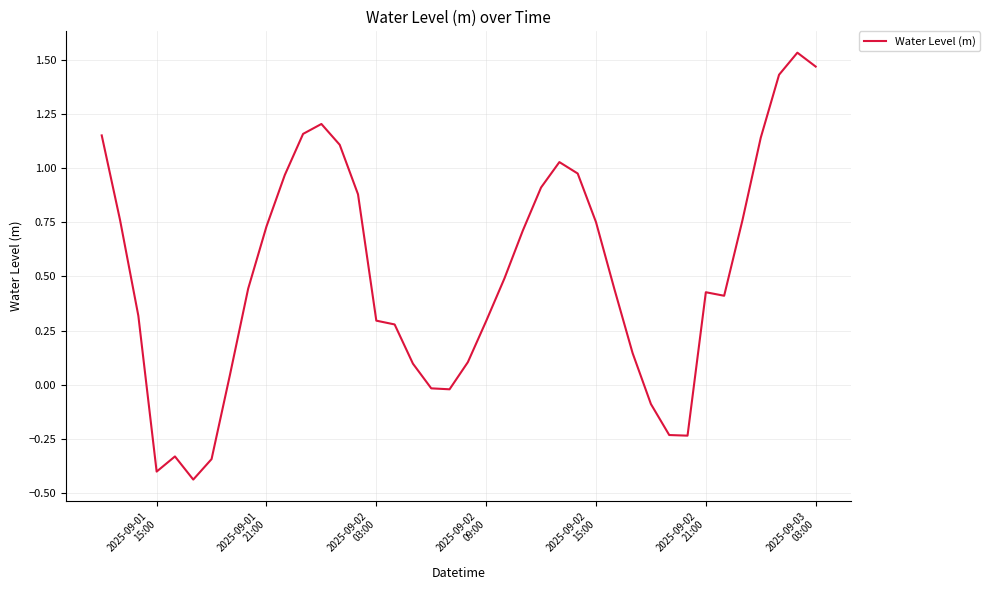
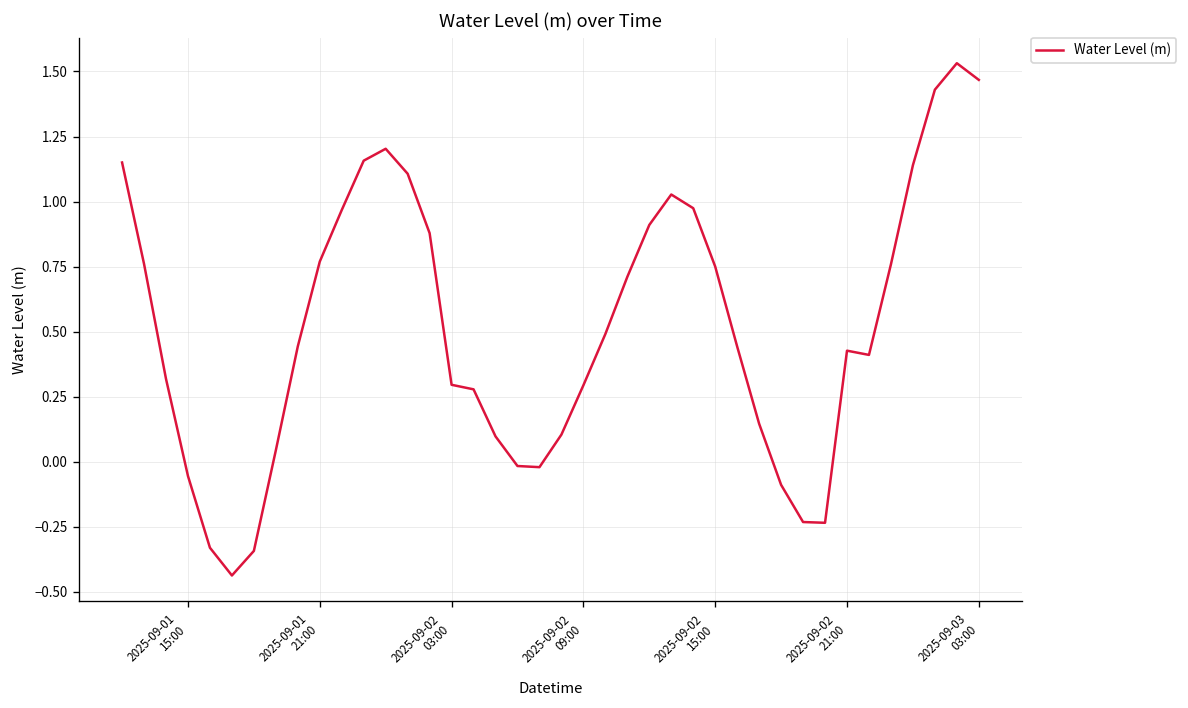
2025-09-01 15:00: -0.40 -> -0.05
2025-09-01 21:00: 0.73 -> 0.77
